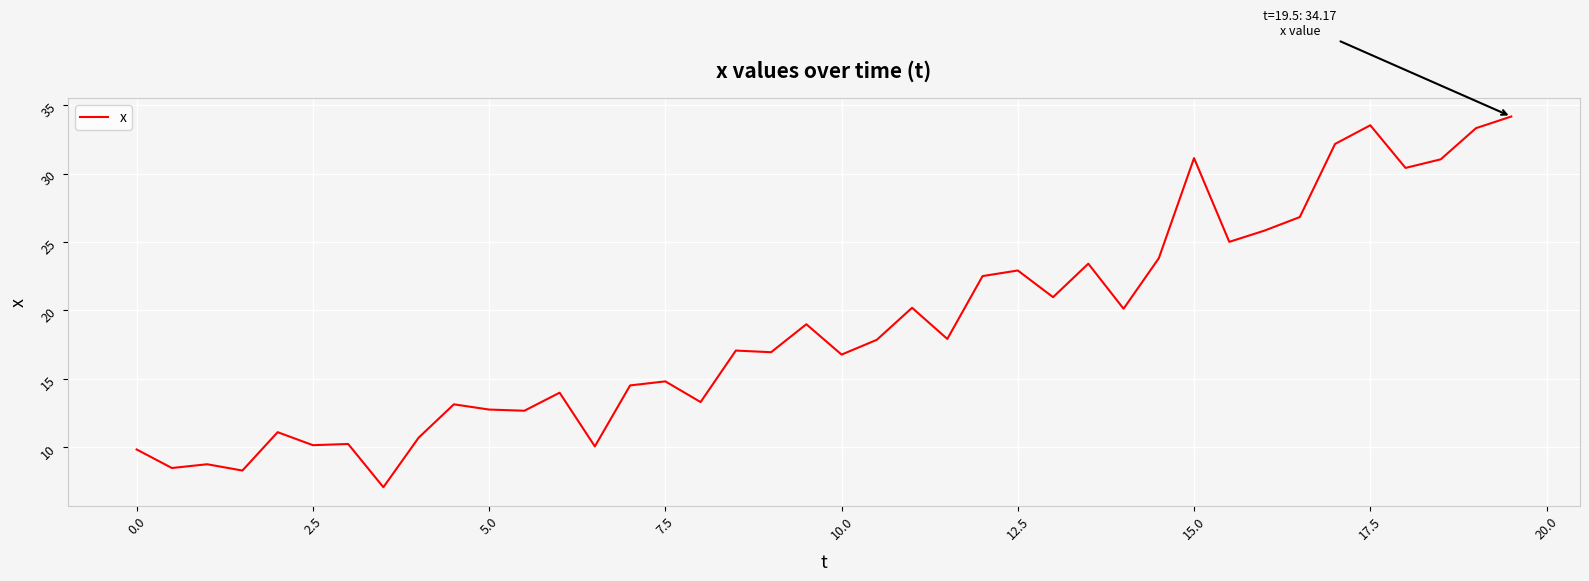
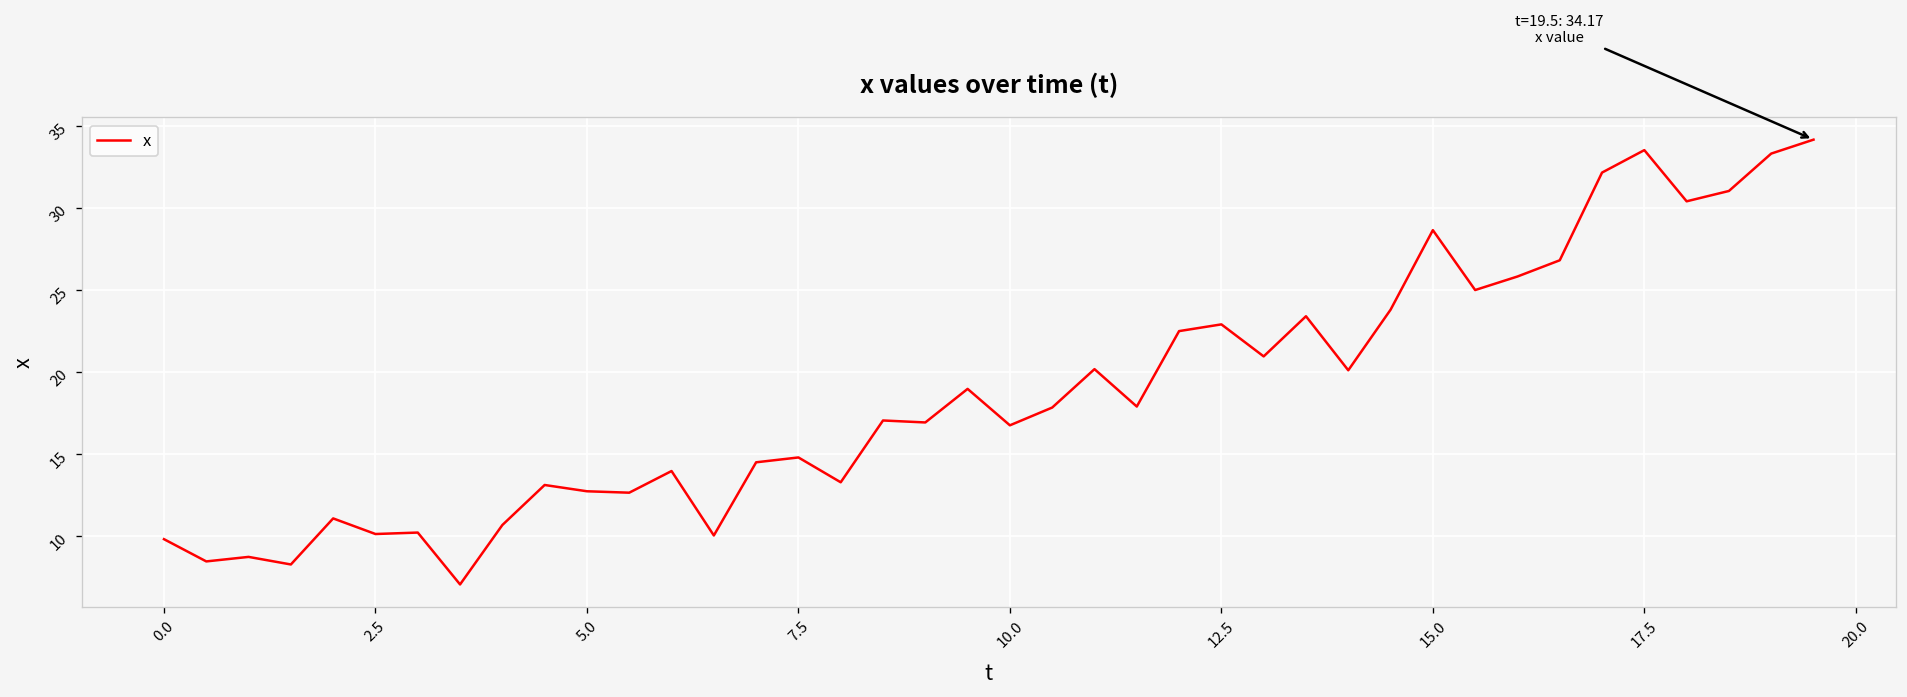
15.0: 31.1 -> 28.7
